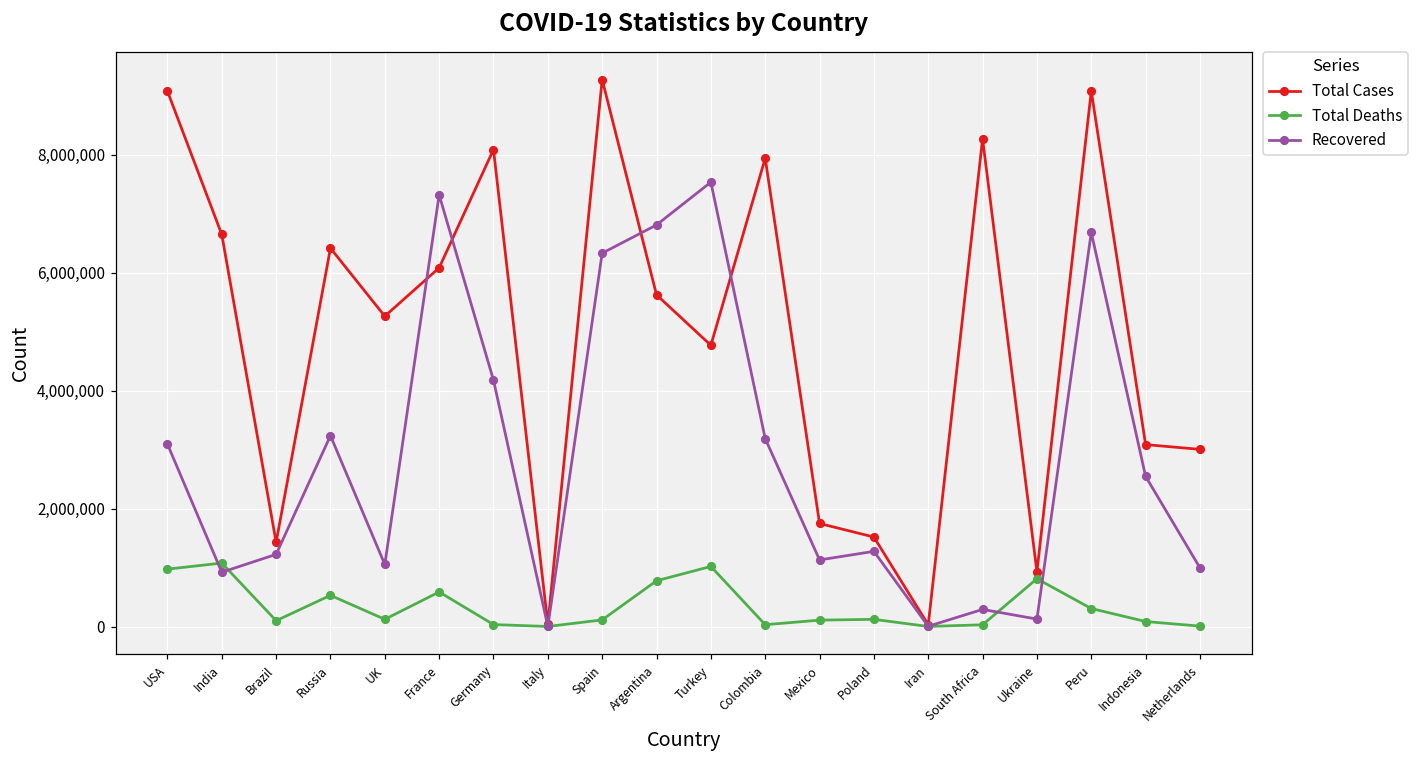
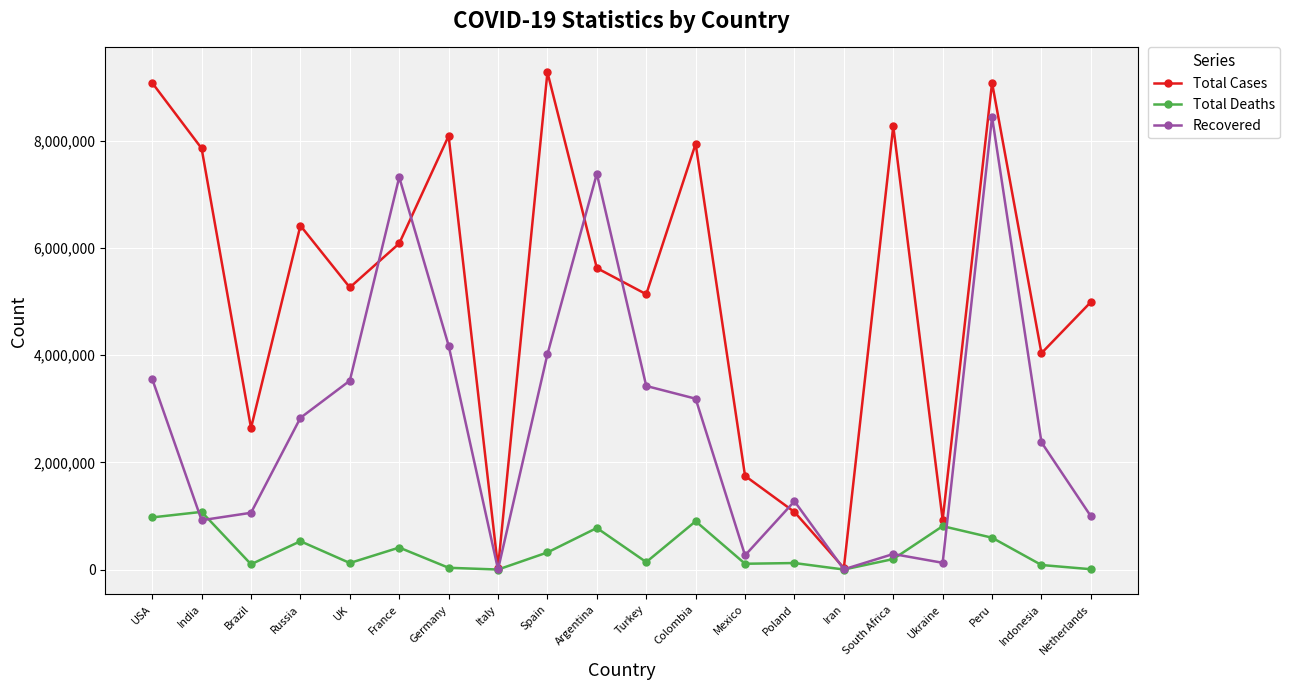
Recovered, USA: 3,100,000 -> 3,600,000
Total Cases, India: 6,600,000 -> 7,900,000
Total Cases, Brazil: 1,400,000 -> 2,600,000
Recovered, Brazil: 1,200,000 -> 1,100,000
Recovered, Russia: 3,200,000 -> 2,800,000
Recovered, UK: 1,100,000 -> 3,500,000
Total Deaths, France: 600,000 -> 400,000
Total Deaths, Spain: 100,000 -> 300,000
Recovered, Spain: 6,300,000 -> 4,000,000
Recovered, Argentina: 6,800,000 -> 7,400,000
Total Cases, Turkey: 4,800,000 -> 5,100,000
Total Deaths, Turkey: 1,000,000 -> 100,000
Recovered, Turkey: 7,500,000 -> 3,400,000
Total Deaths, Colombia: 0 -> 900,000
Recovered, Mexico: 1,100,000 -> 300,000
Total Cases, Poland: 1,500,000 -> 1,100,000
Total Deaths, South Africa: 0 -> 200,000
Total Deaths, Peru: 300,000 -> 600,000
Recovered, Peru: 6,700,000 -> 8,400,000
Total Cases, Indonesia: 3,100,000 -> 4,000,000
Recovered, Indonesia: 2,500,000 -> 2,400,000
Total Cases, Netherlands: 3,000,000 -> 5,000,000
